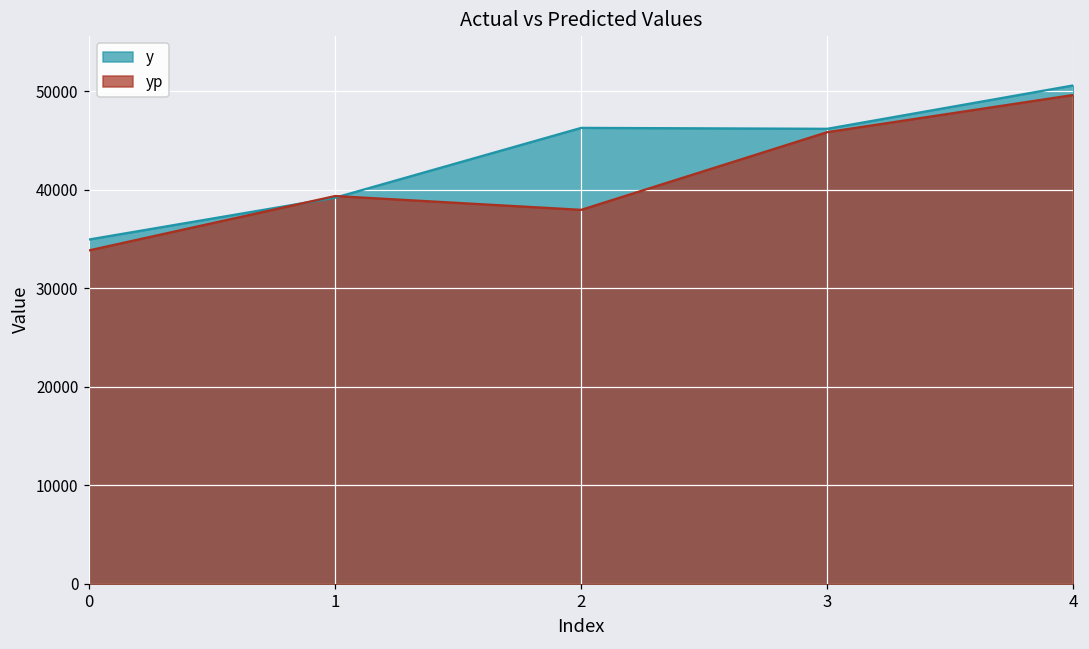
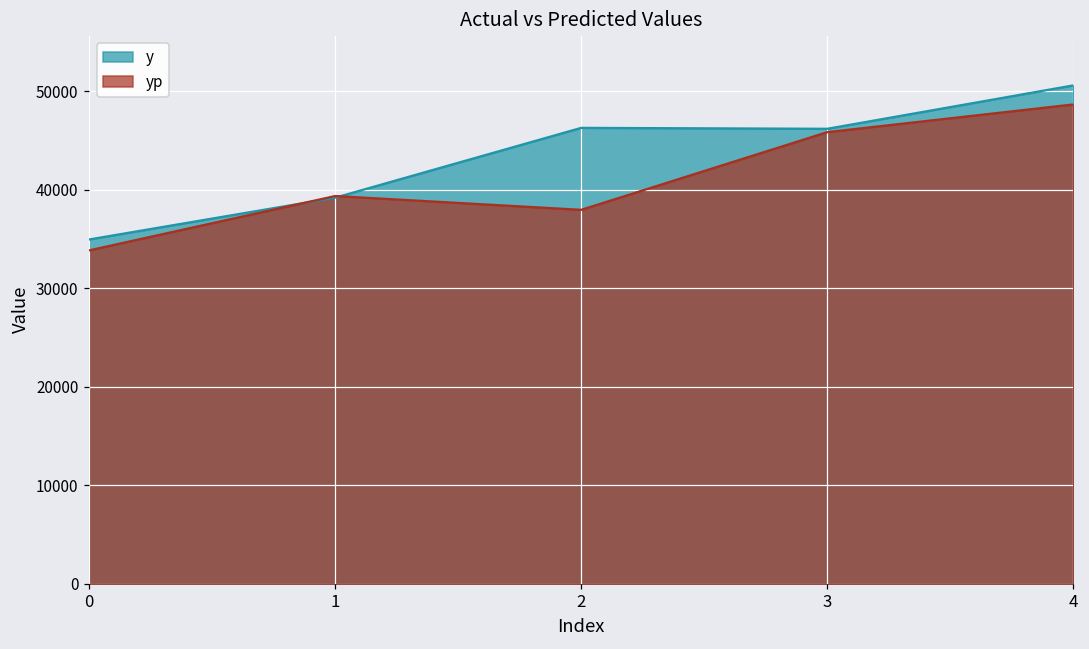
yp, 4: 50000 -> 49000
